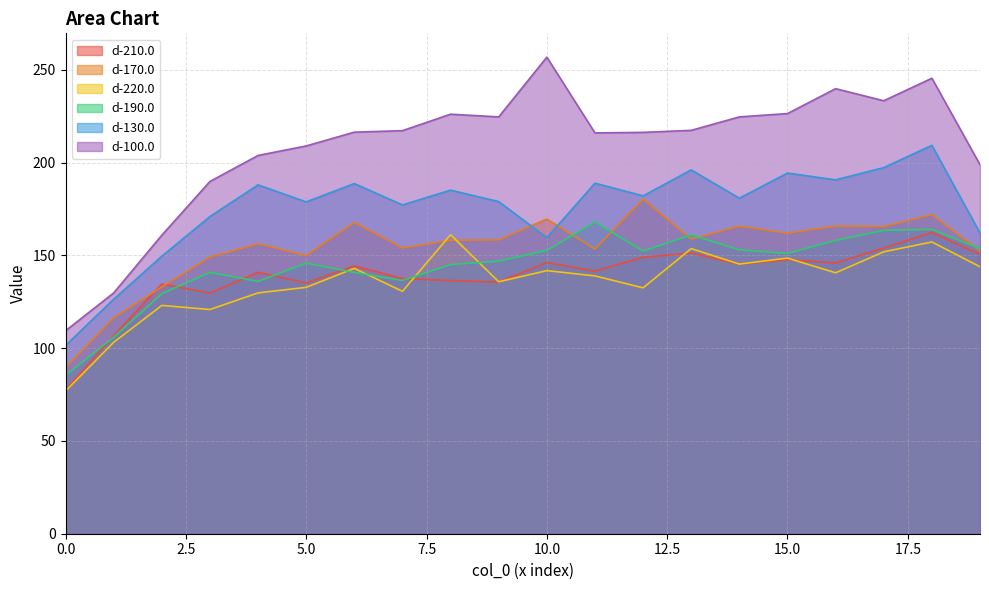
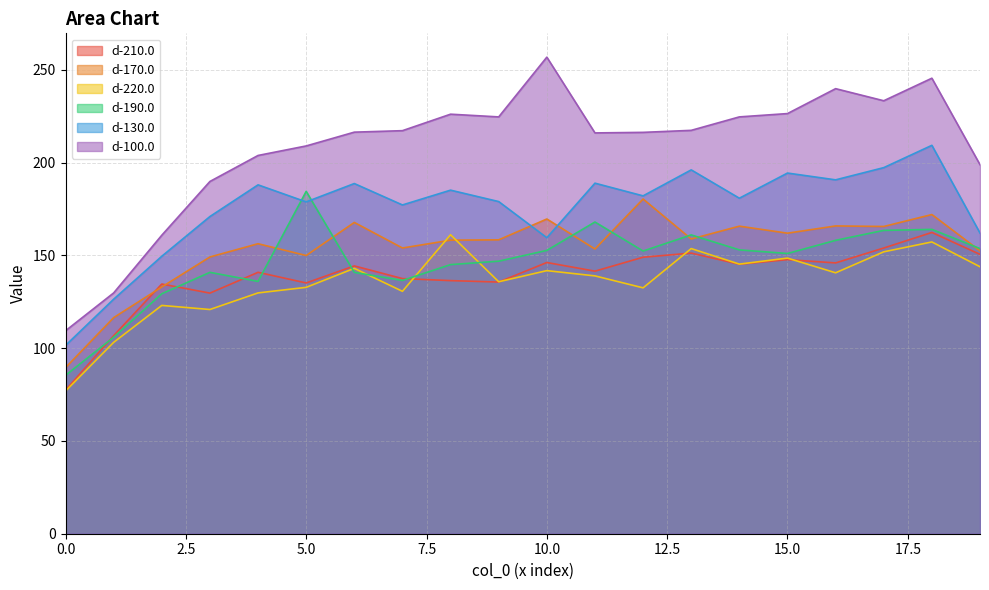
d-190.0, 5.0: 146 -> 185
